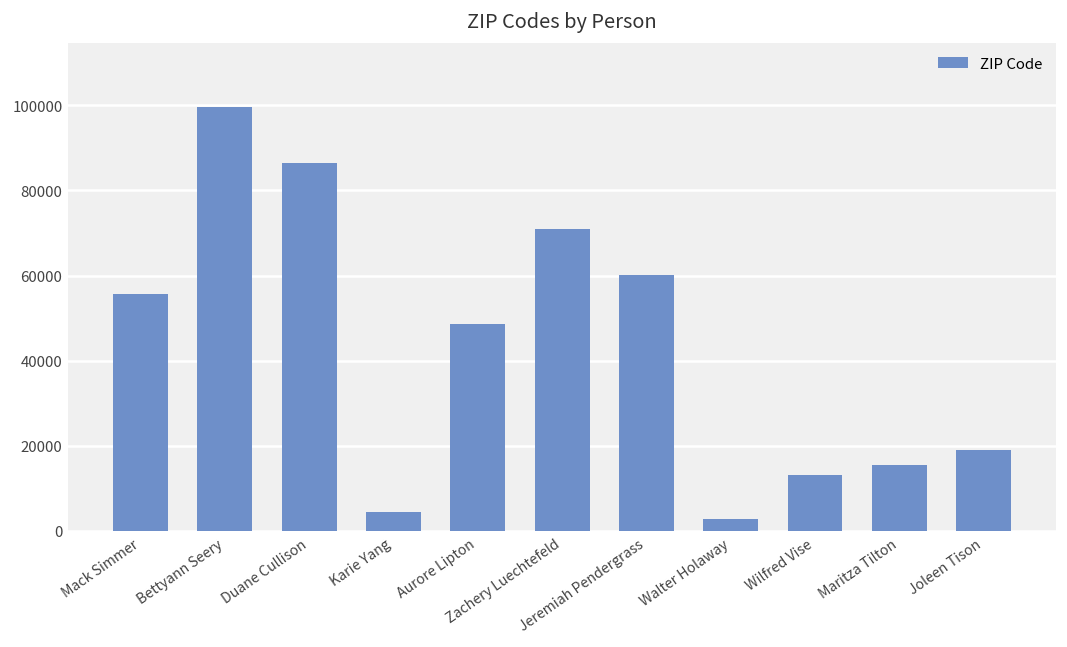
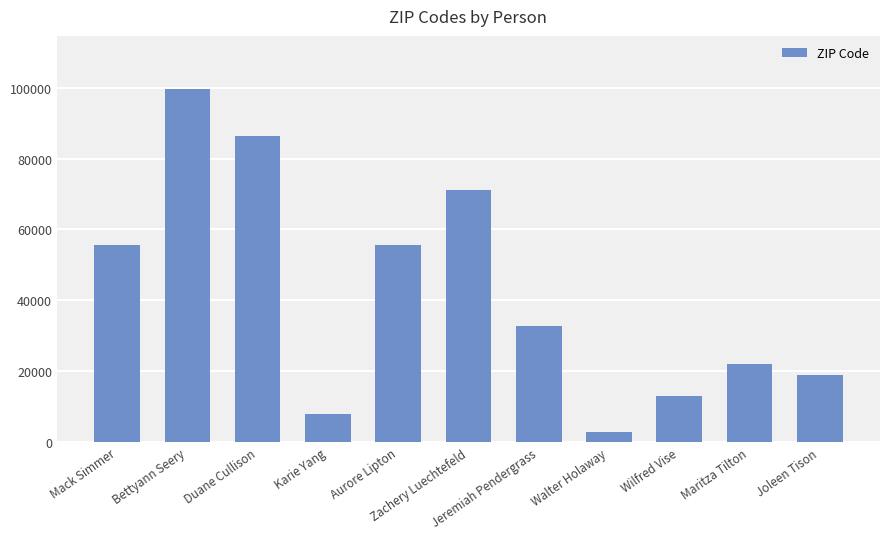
Karie Yang: 4000 -> 8000
Aurore Lipton: 49000 -> 56000
Jeremiah Pendergrass: 60000 -> 33000
Maritza Tilton: 15000 -> 22000
